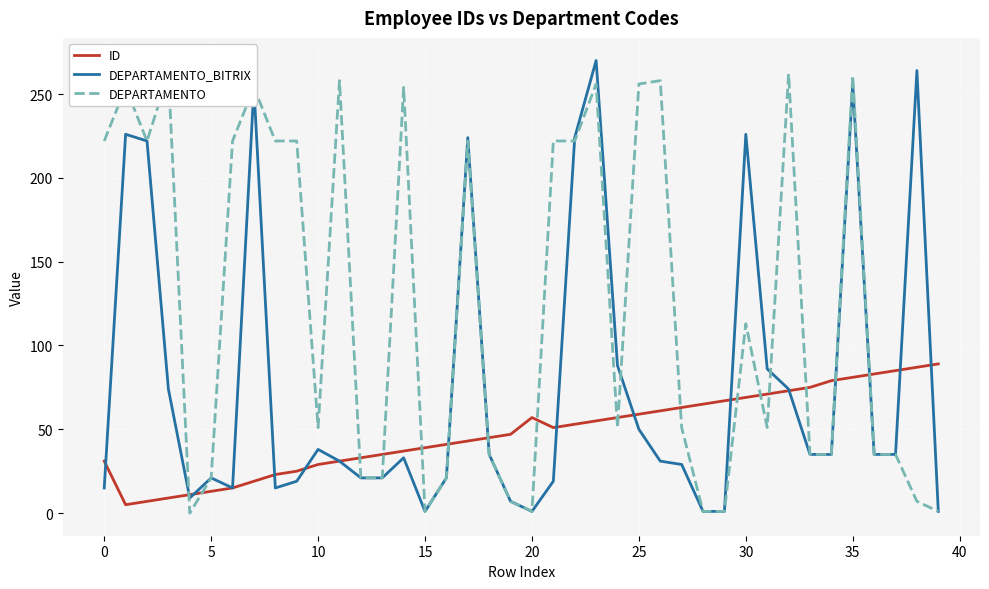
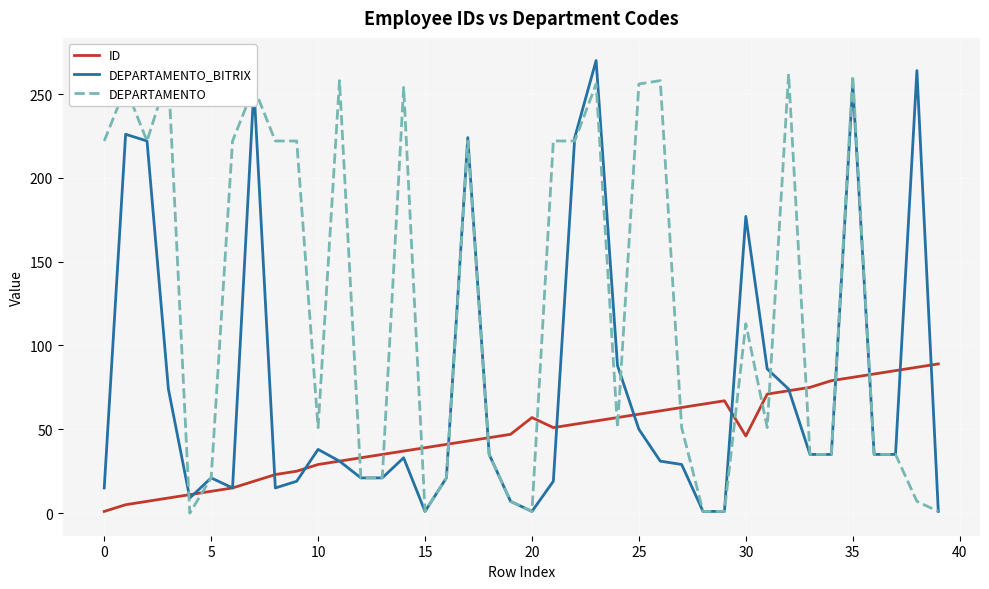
ID, 0: 31 -> 1
ID, 30: 69 -> 46
DEPARTAMENTO_BITRIX, 30: 226 -> 177
